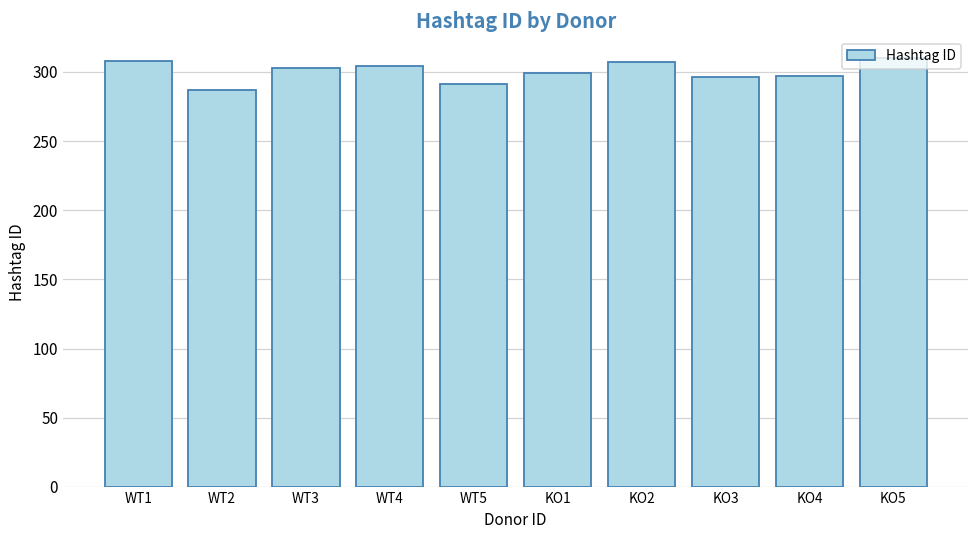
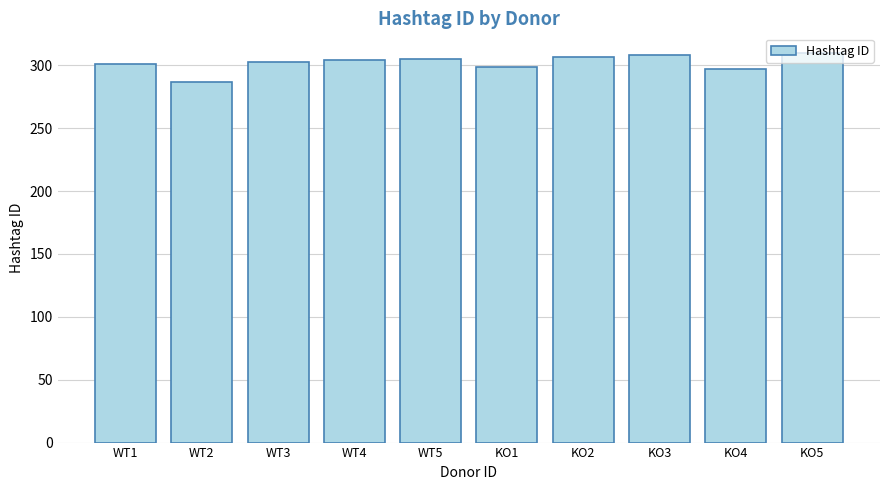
WT1: 308 -> 301
WT5: 291 -> 305
KO3: 296 -> 308
